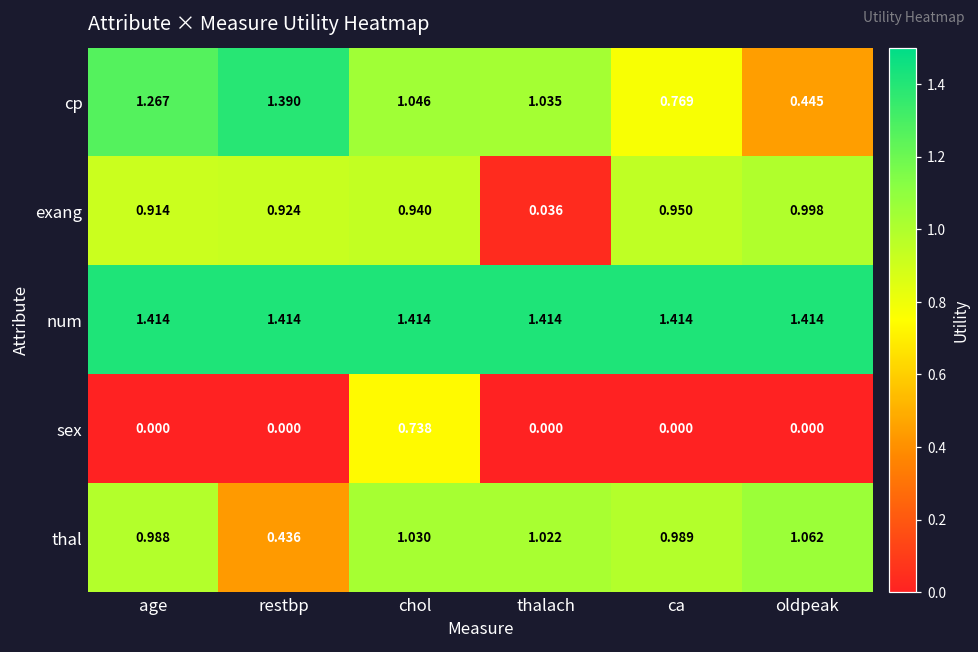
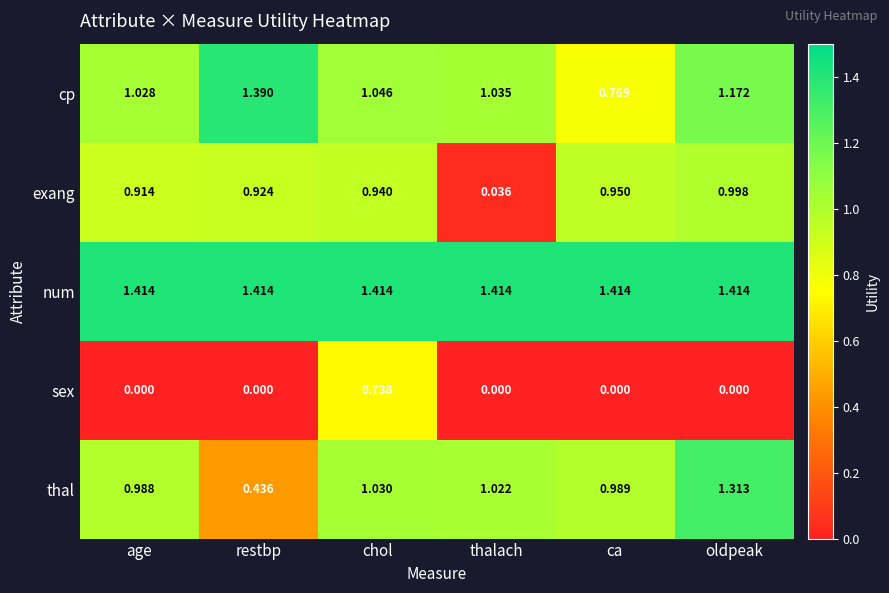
cp, age: 1.267 -> 1.028
cp, oldpeak: 0.445 -> 1.172
thal, oldpeak: 1.062 -> 1.313
